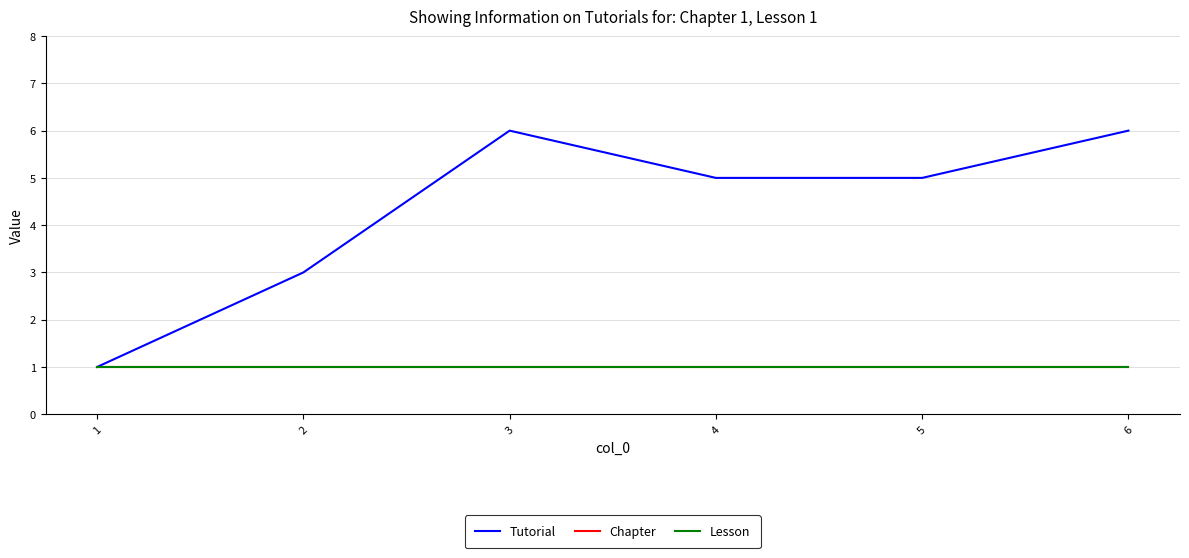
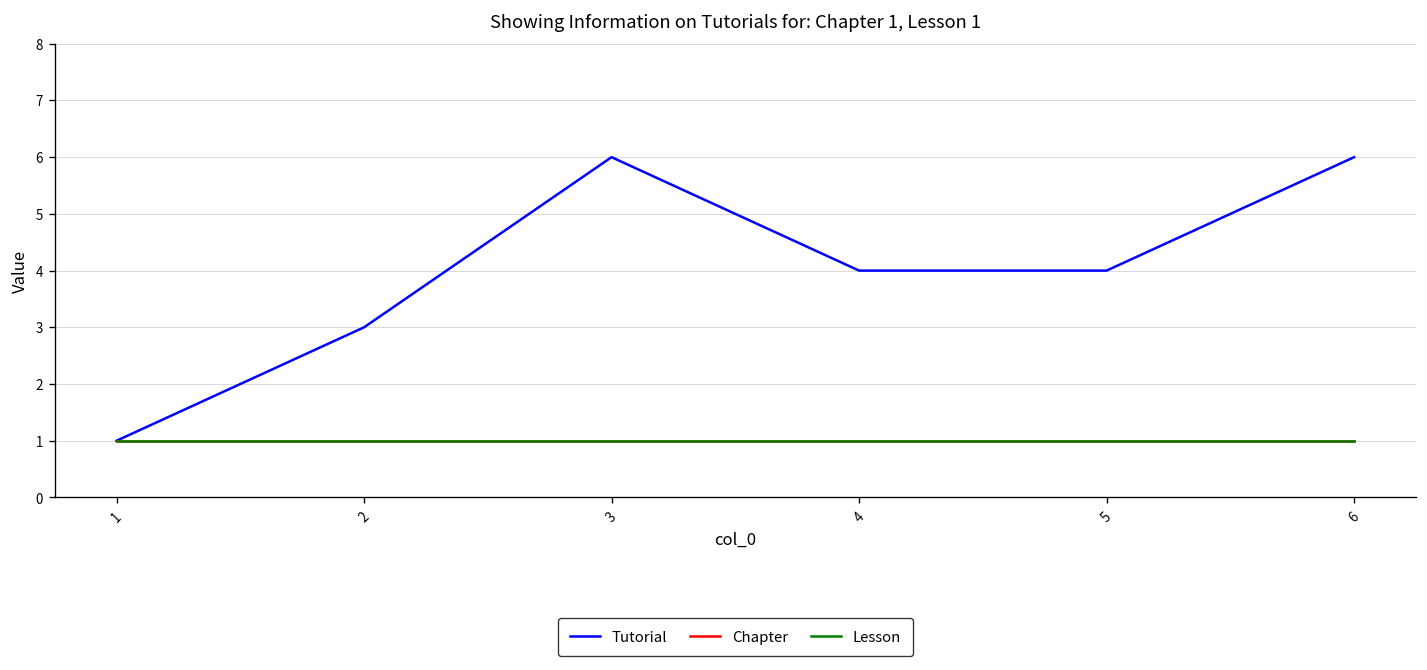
Tutorial, 4: 5 -> 4
Tutorial, 5: 5 -> 4
